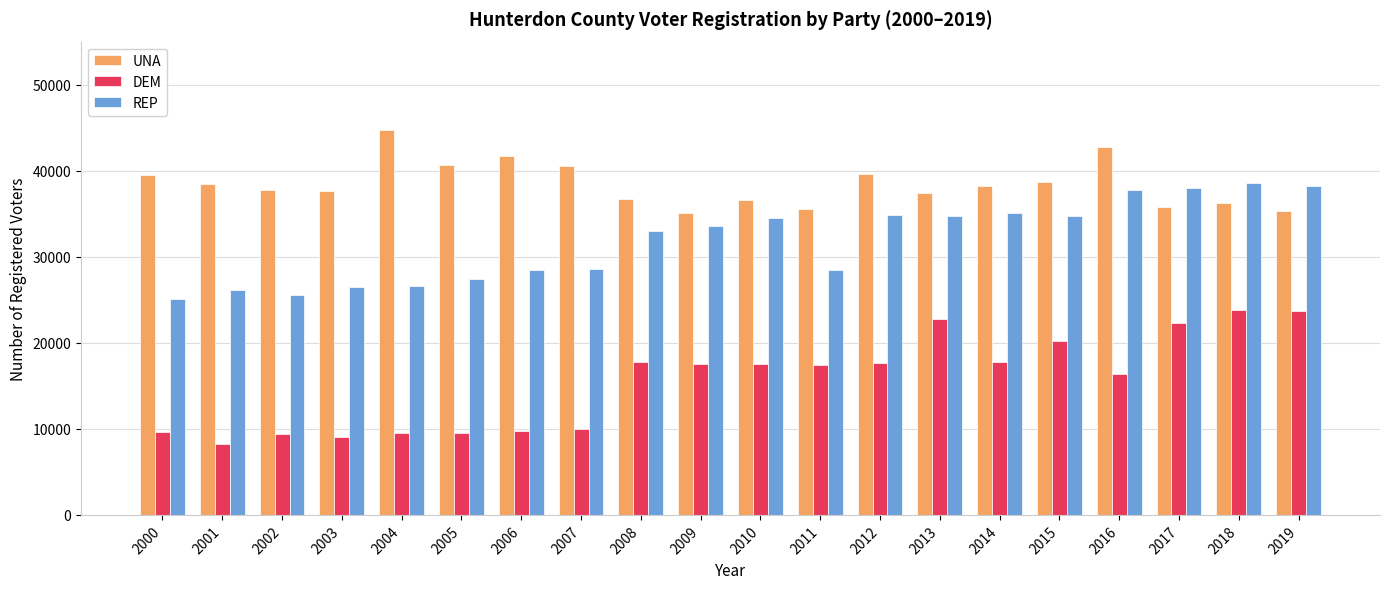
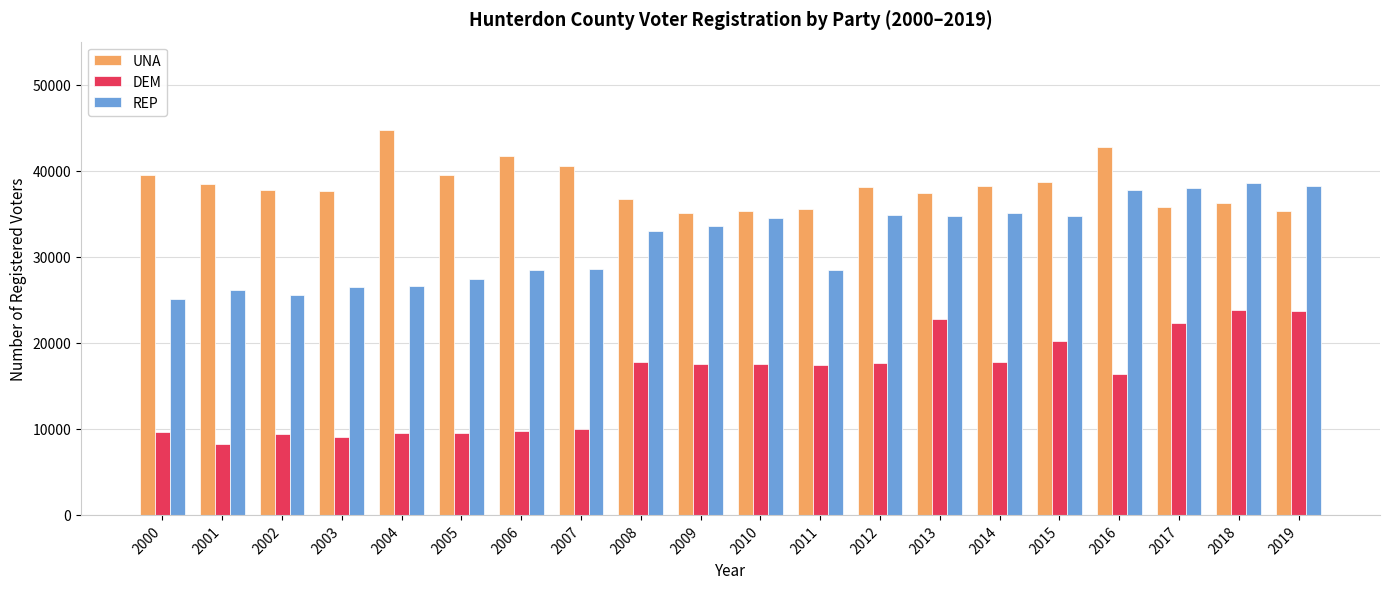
UNA, 2005: 41000 -> 40000
UNA, 2010: 37000 -> 35000
UNA, 2012: 40000 -> 38000
